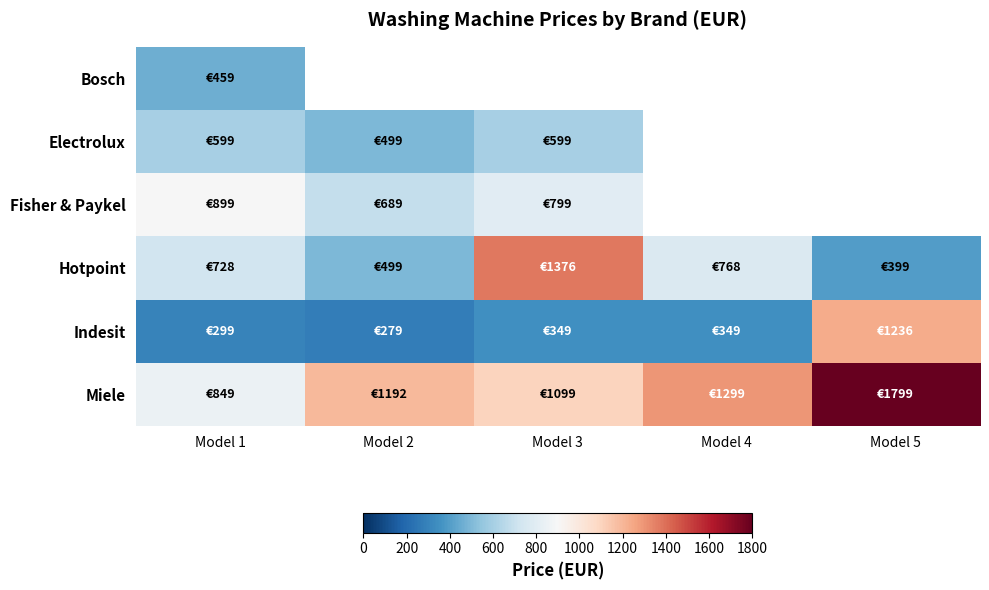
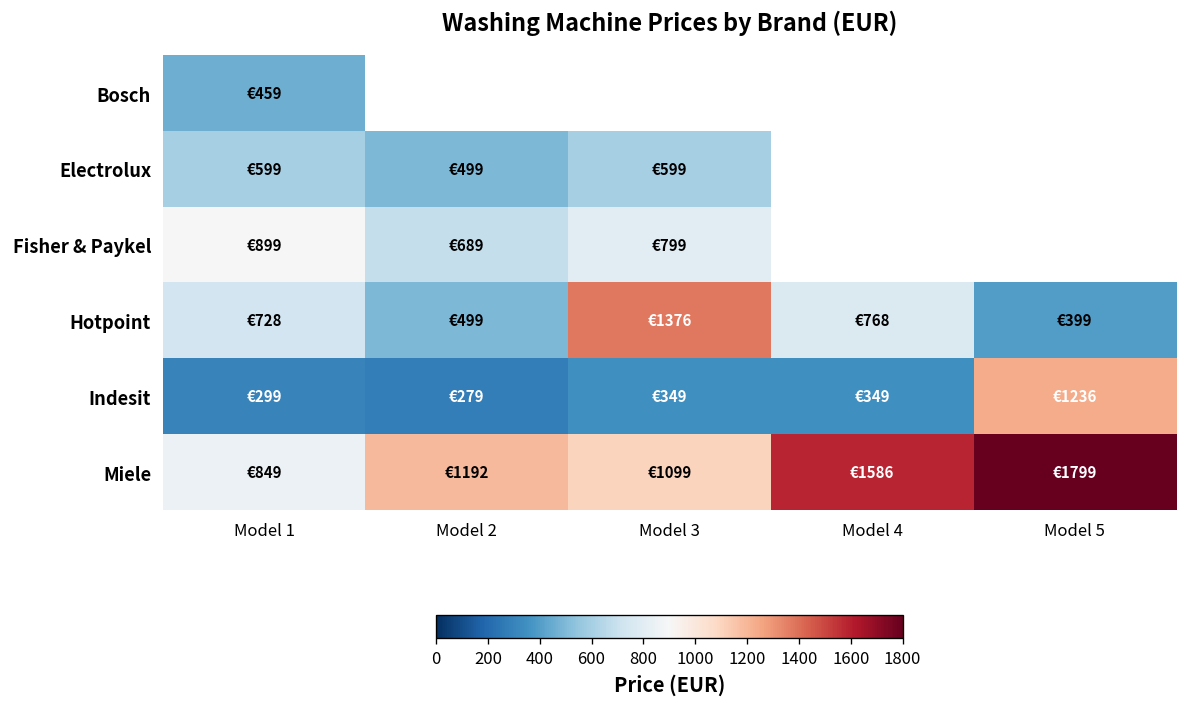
Miele, Model 4: €1299 -> €1586
